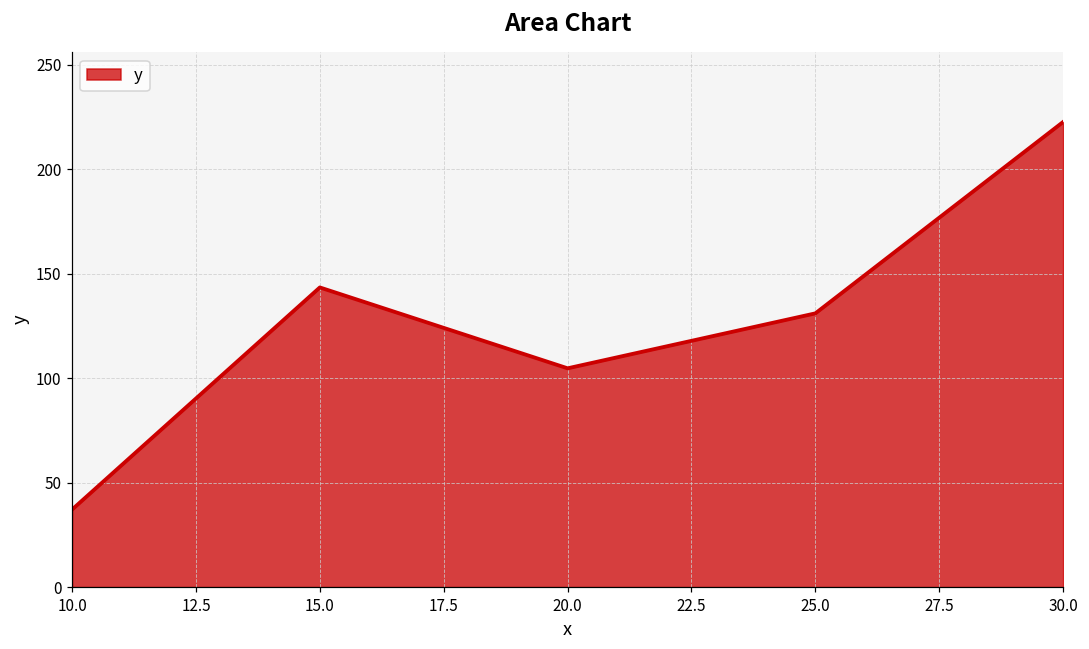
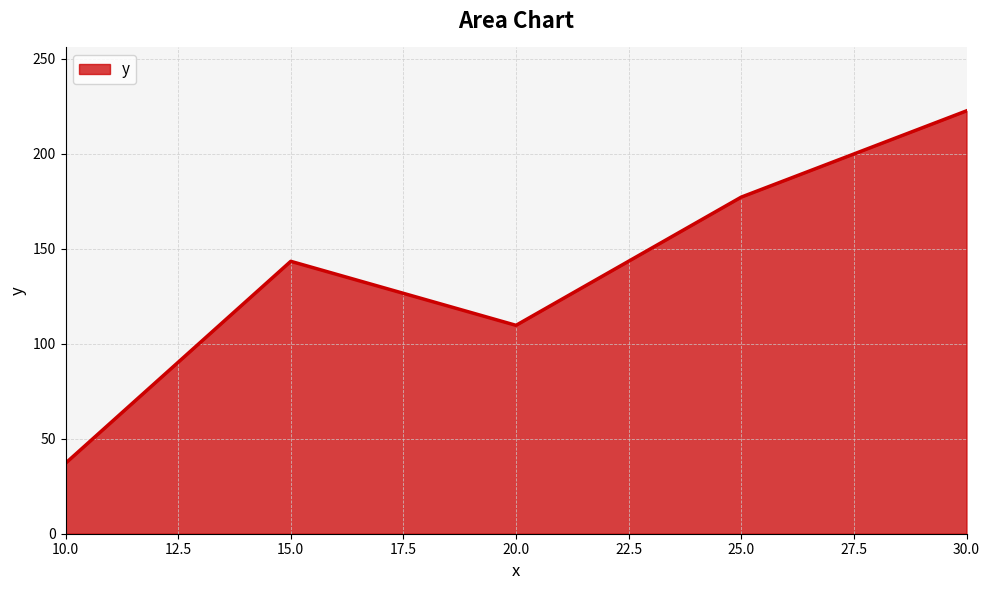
20.0: 105 -> 110
25.0: 131 -> 177
